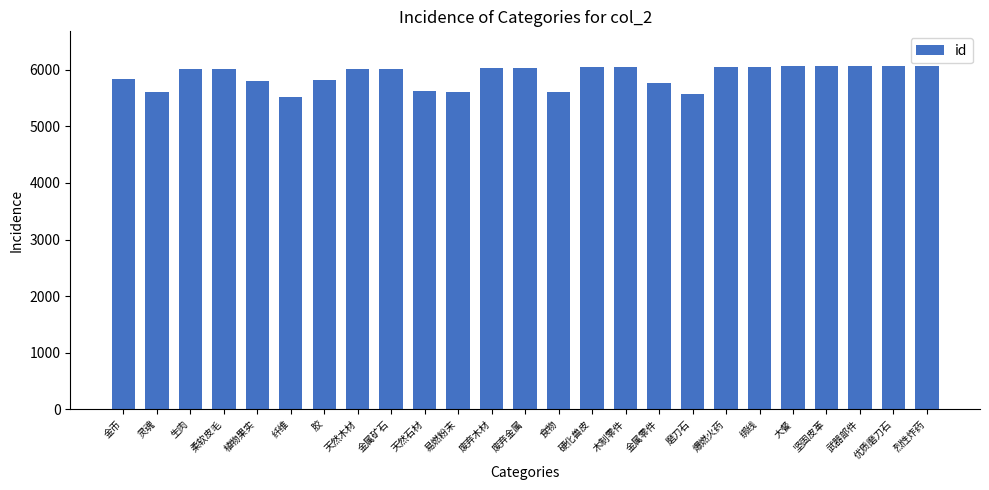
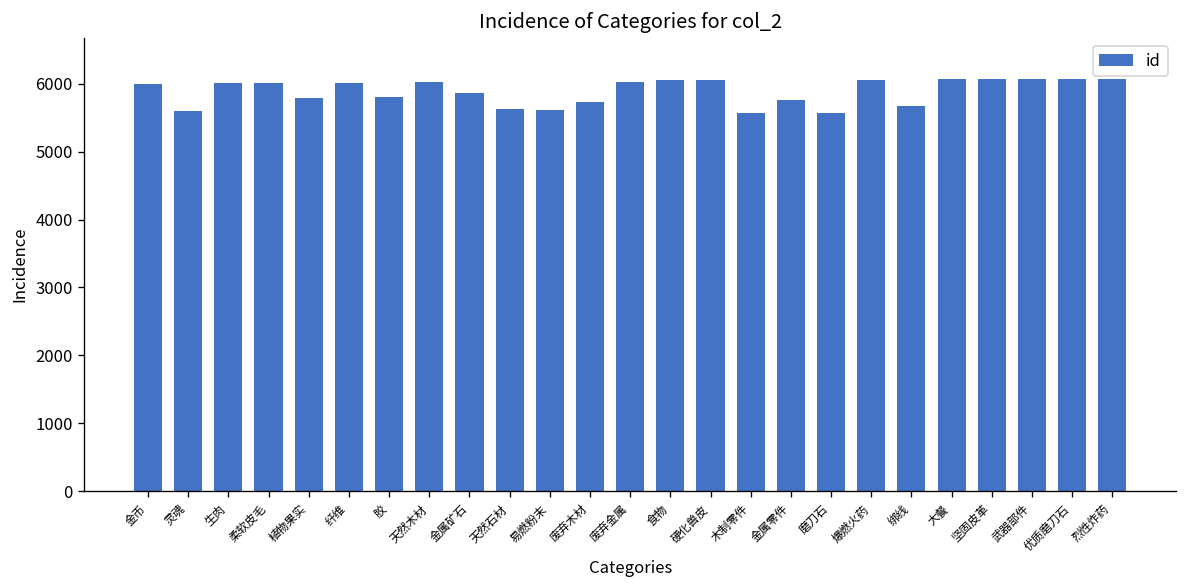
金币: 5800 -> 6000
纤维: 5500 -> 6000
金属矿石: 6000 -> 5900
废弃木材: 6000 -> 5700
食物: 5600 -> 6100
木制零件: 6100 -> 5600
绑线: 6100 -> 5700
